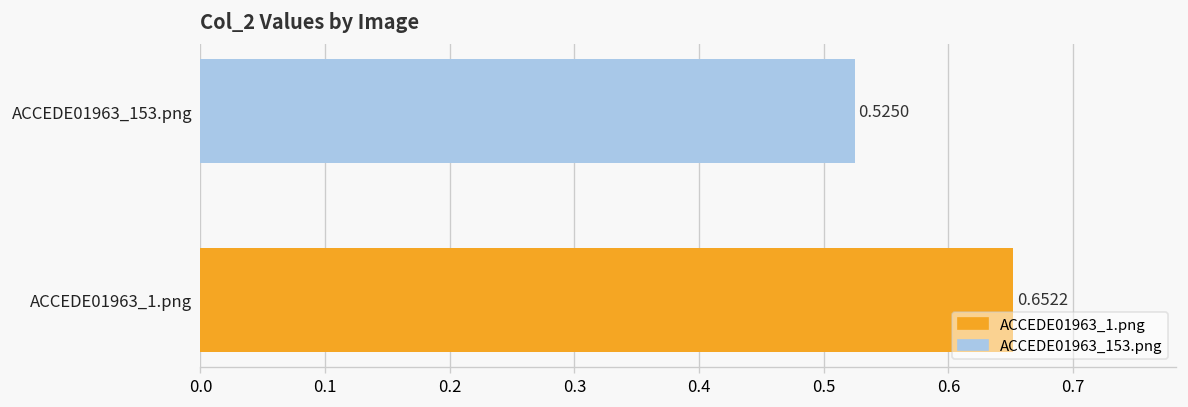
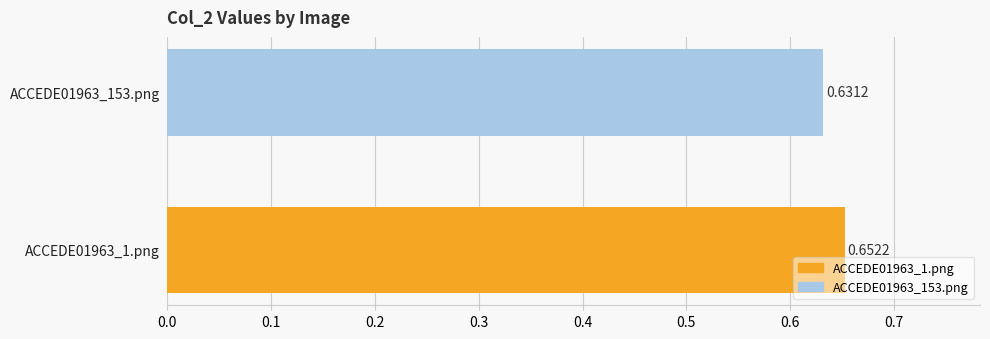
ACCEDE01963_153.png: 0.5250 -> 0.6312
